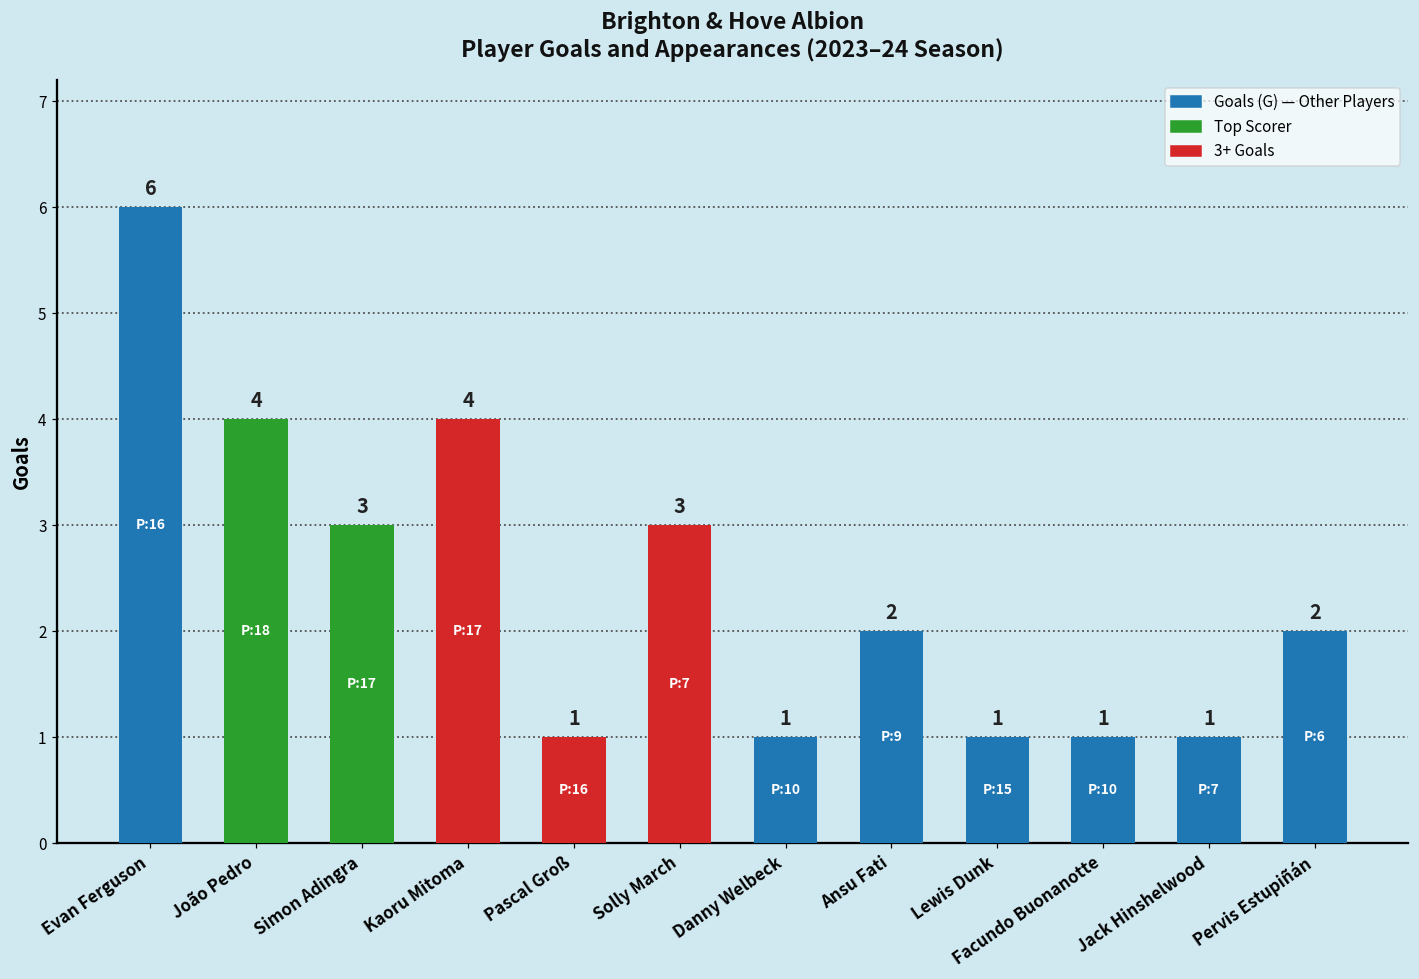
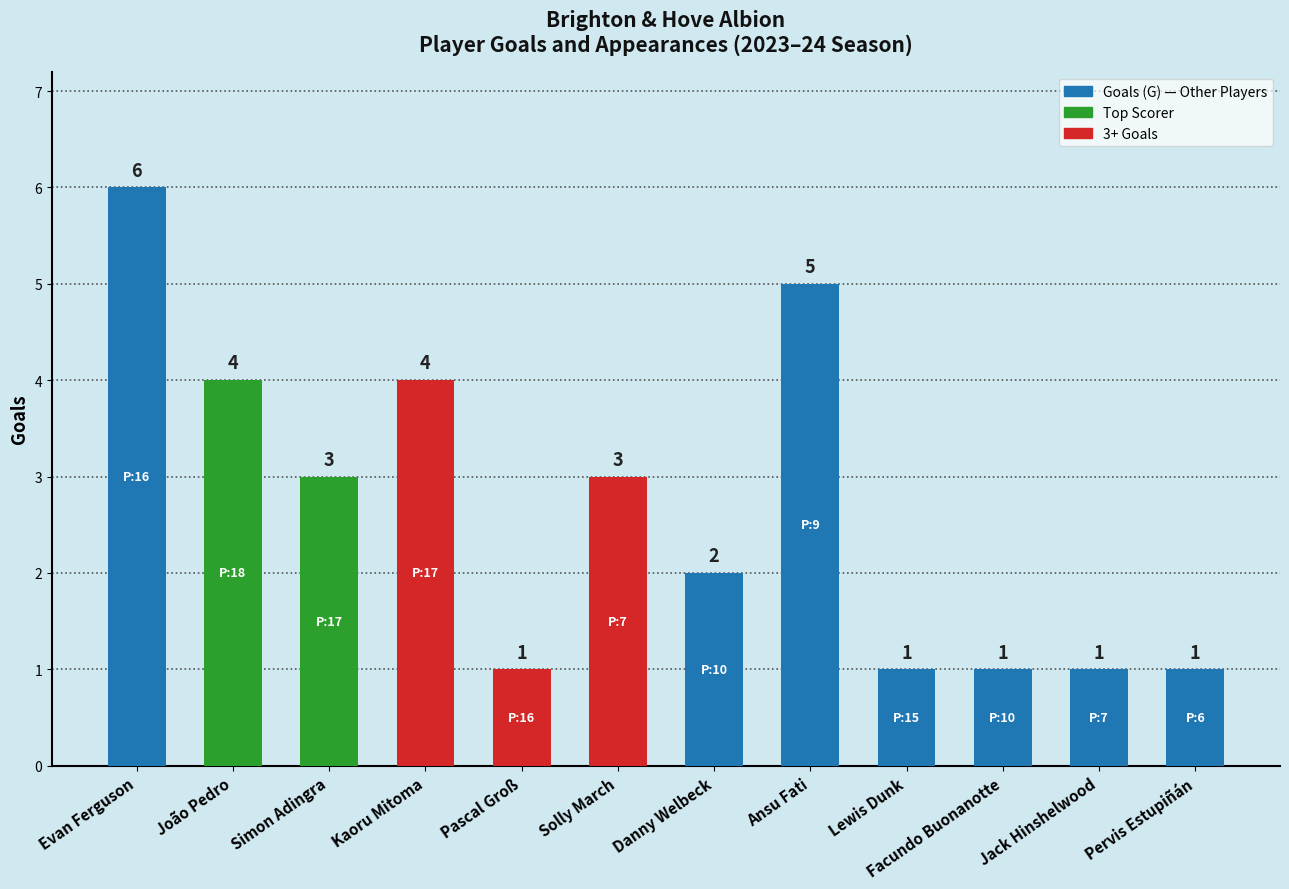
Danny Welbeck: 1 -> 2
Ansu Fati: 2 -> 5
Pervis Estupiñán: 2 -> 1
